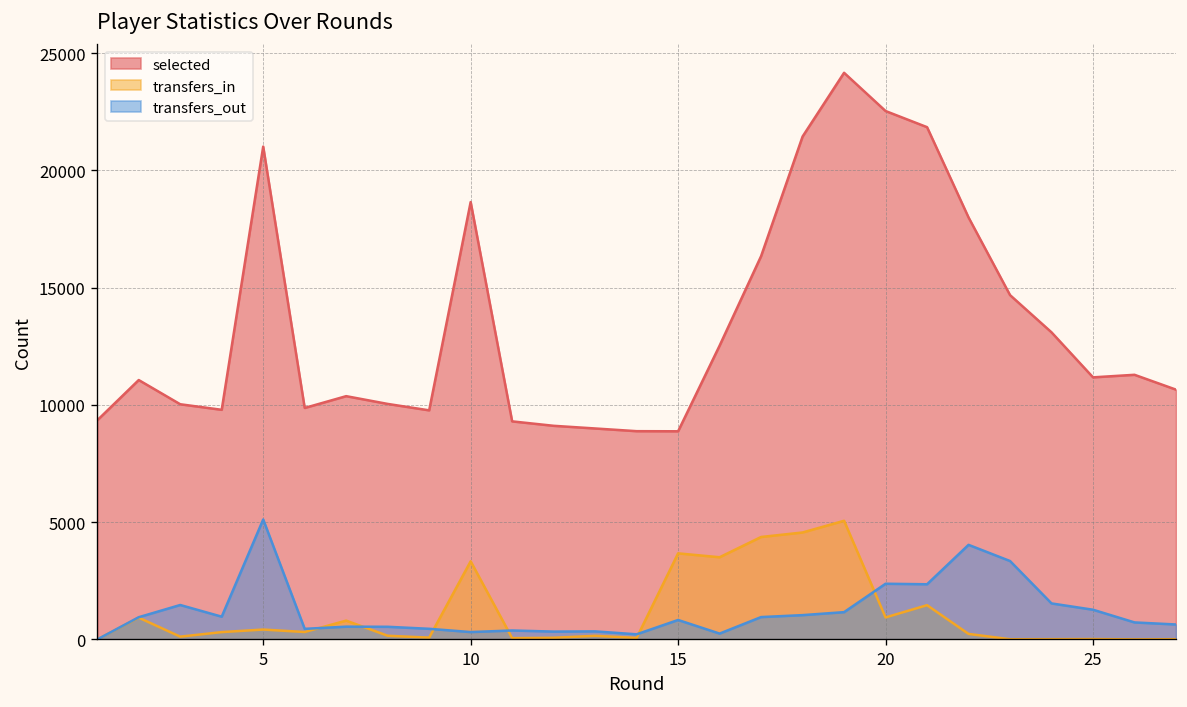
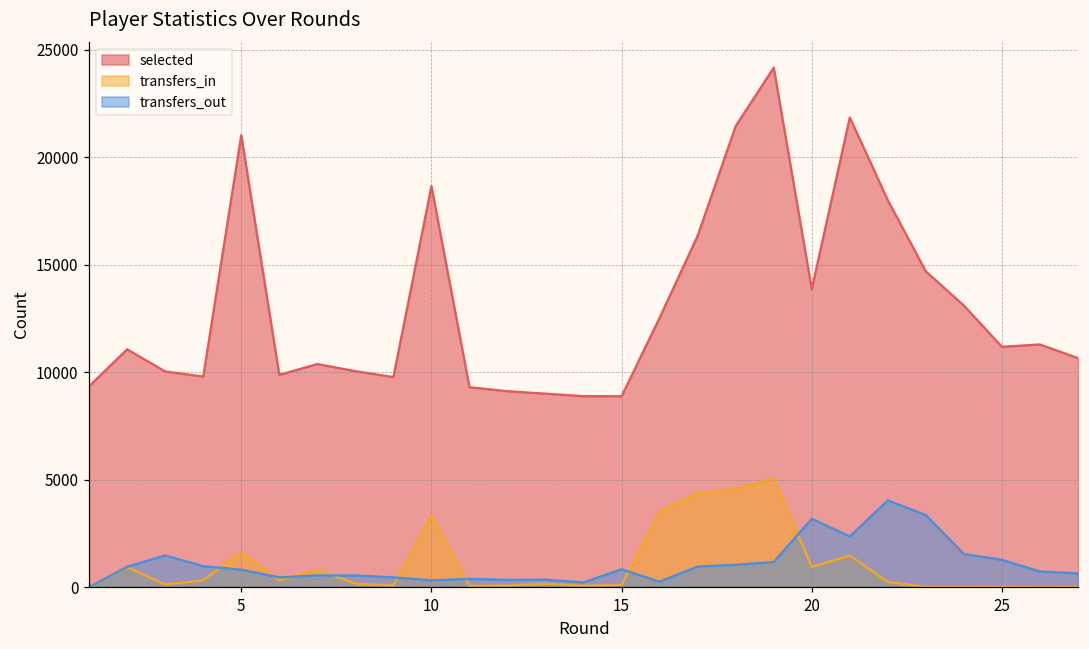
transfers_in, 5: 400 -> 1600
transfers_out, 5: 5100 -> 800
transfers_in, 15: 3700 -> 100
selected, 20: 22500 -> 13900
transfers_out, 20: 2400 -> 3200
